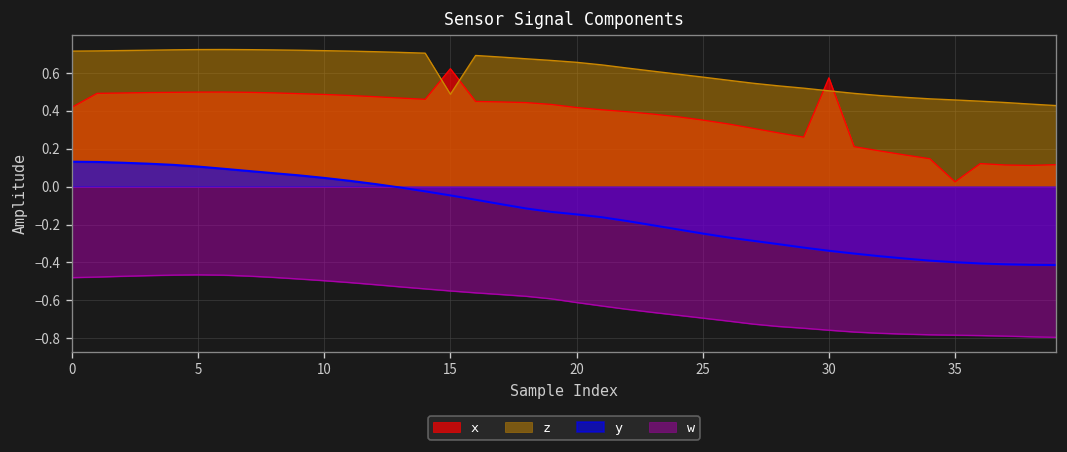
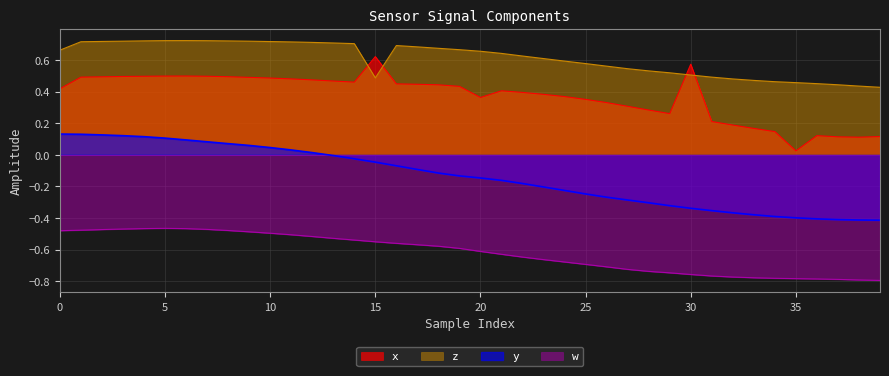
z, 0: 0.72 -> 0.66
x, 20: 0.42 -> 0.36
